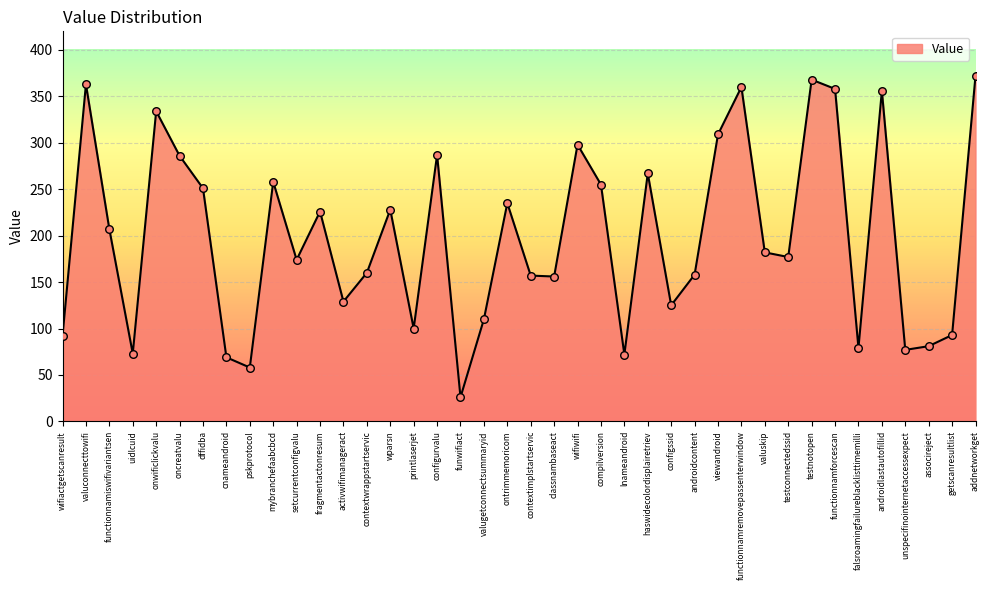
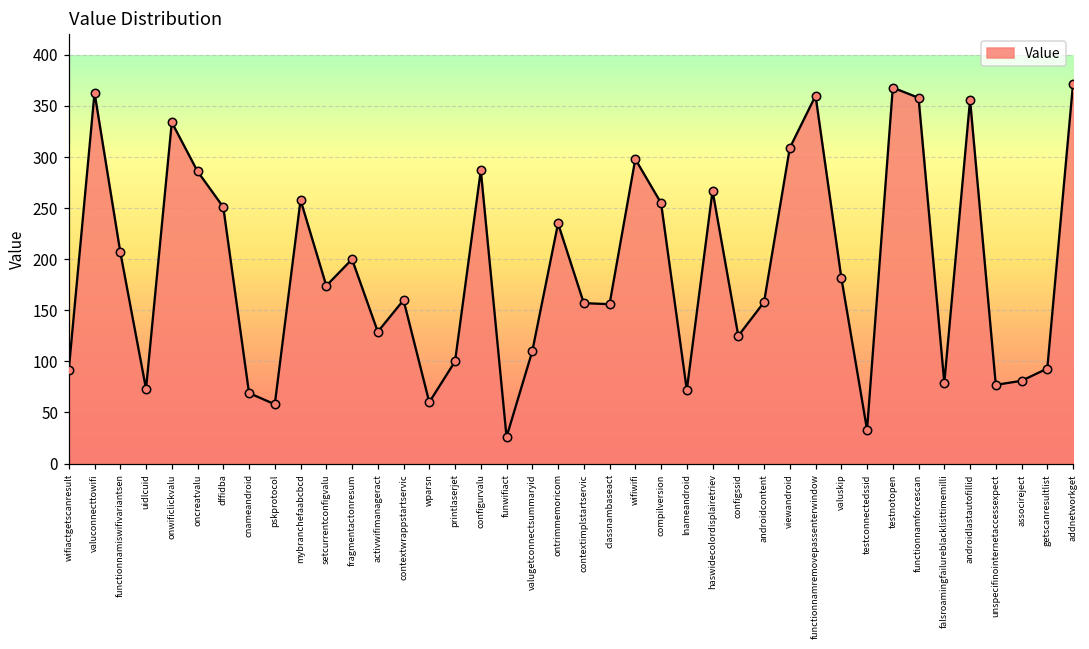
fragmentactonresum: 230 -> 200
wparsn: 230 -> 60
testconnectedssid: 180 -> 30
